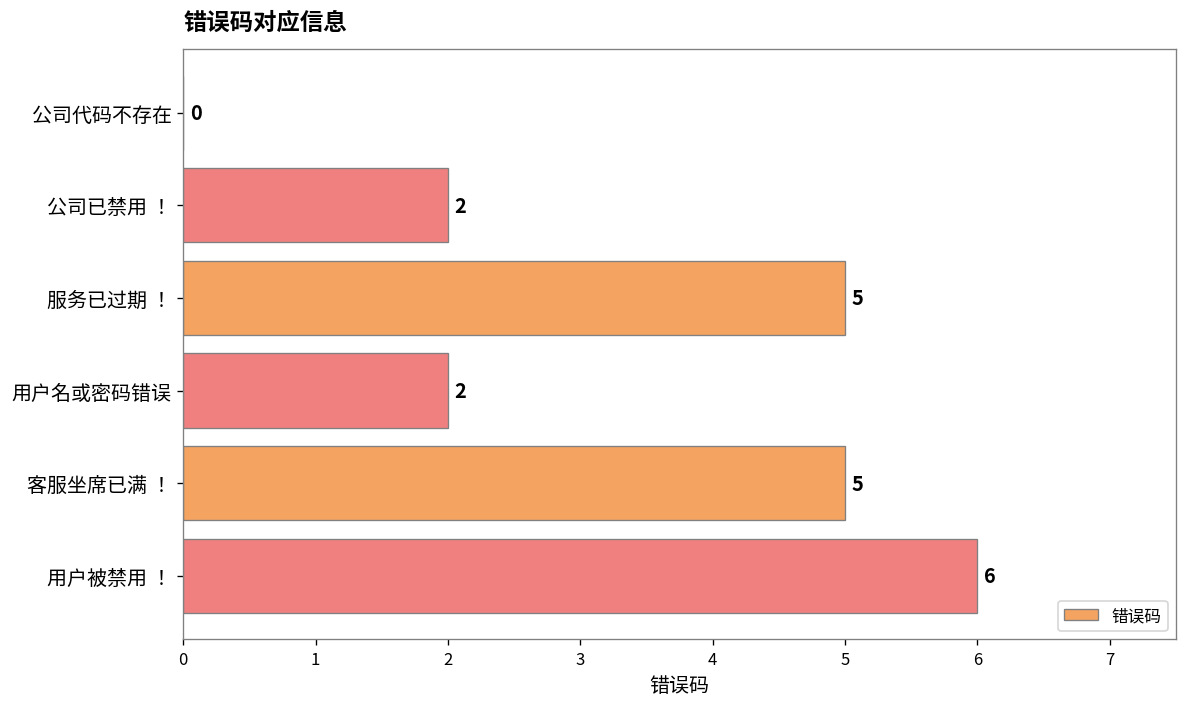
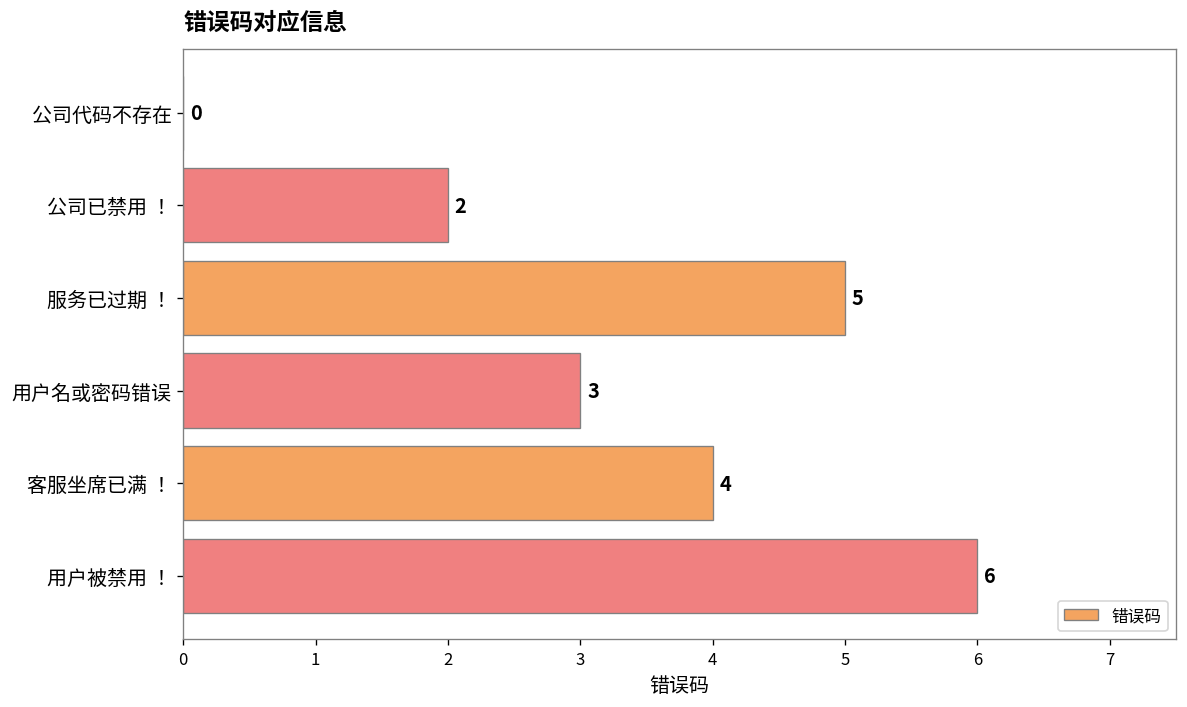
用户名或密码错误: 2 -> 3
客服坐席已满 ！: 5 -> 4
